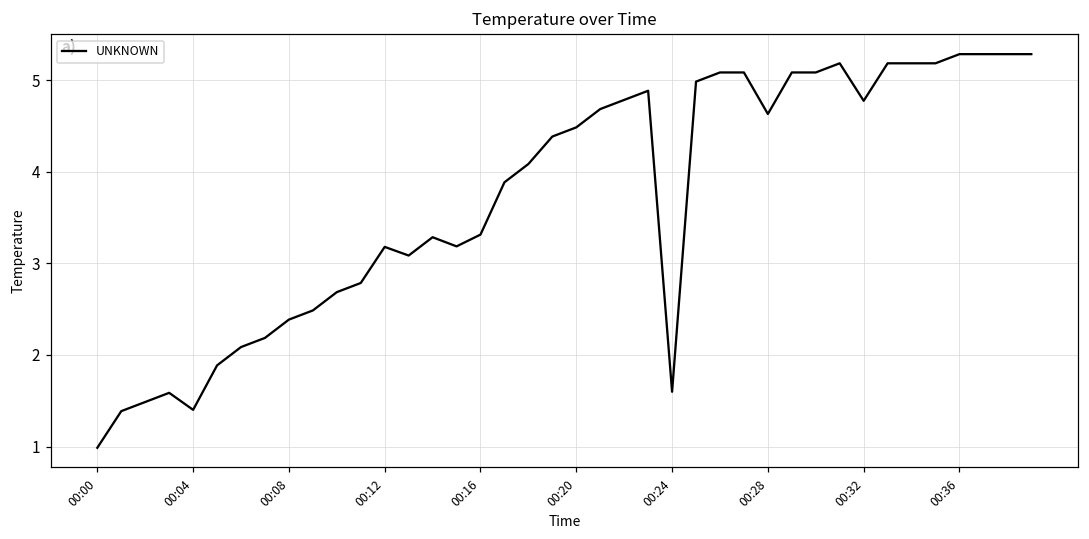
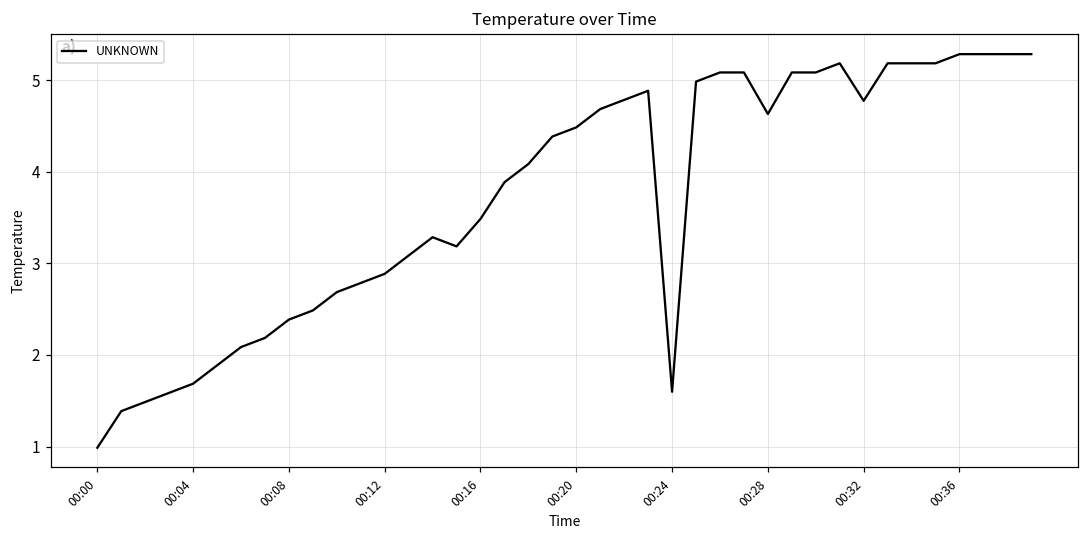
00:04: 1.4 -> 1.7
00:12: 3.2 -> 2.9
00:16: 3.3 -> 3.5
